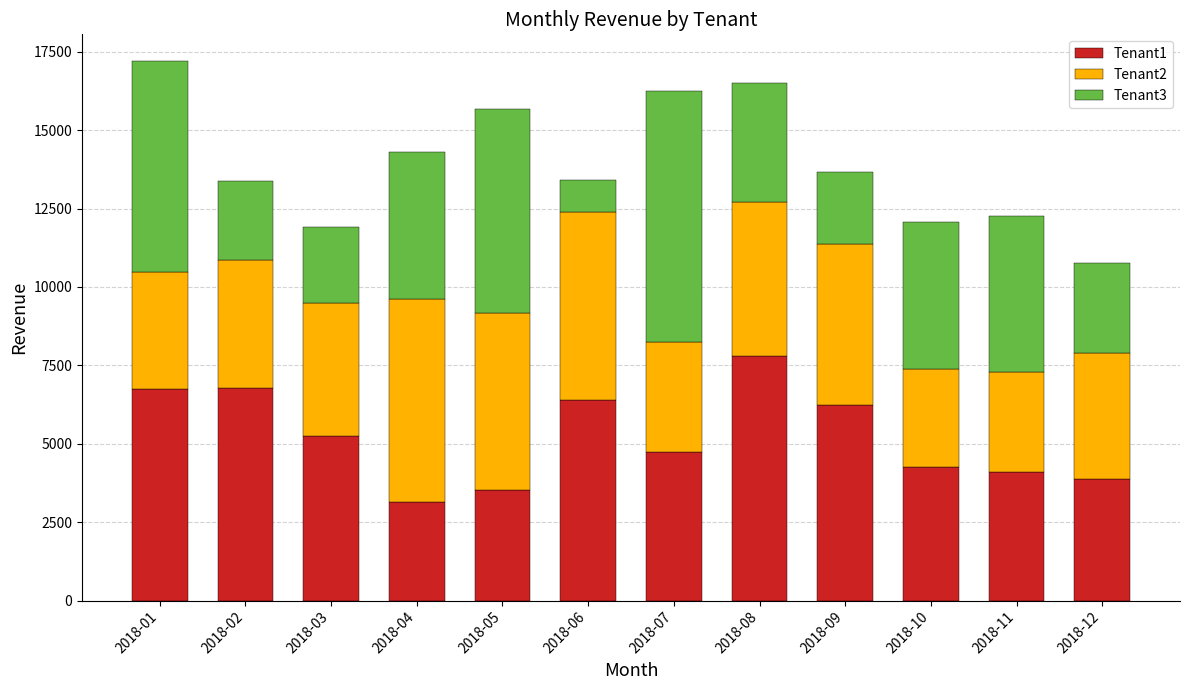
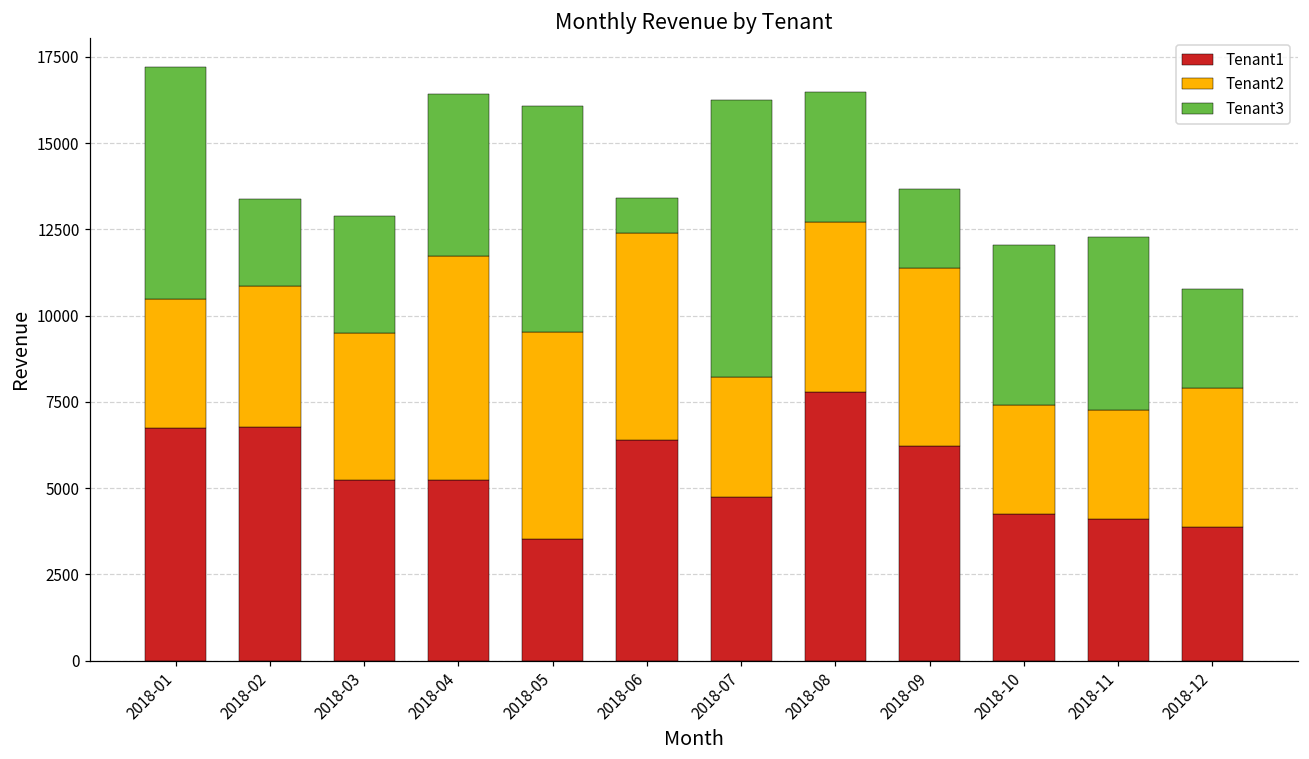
Tenant3, 2018-03: 2400 -> 3400
Tenant1, 2018-04: 3200 -> 5200
Tenant2, 2018-05: 5600 -> 6000
